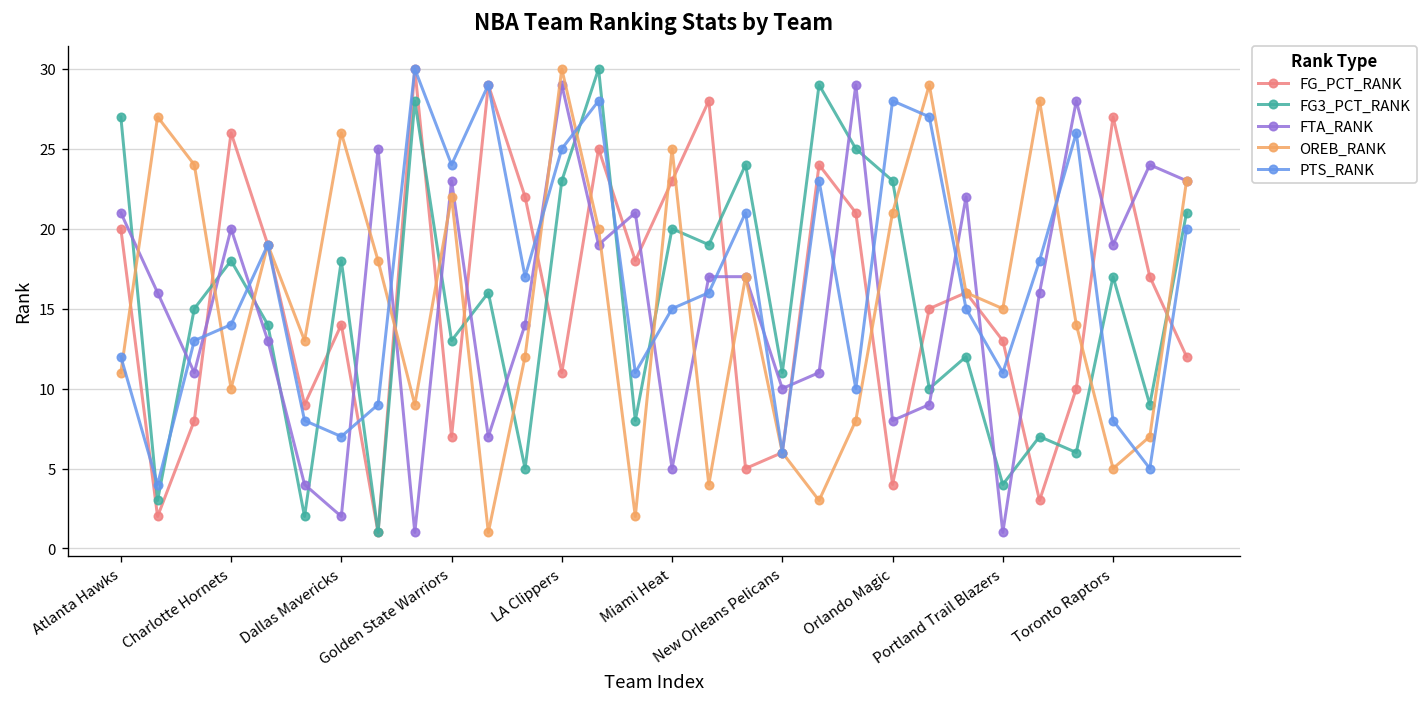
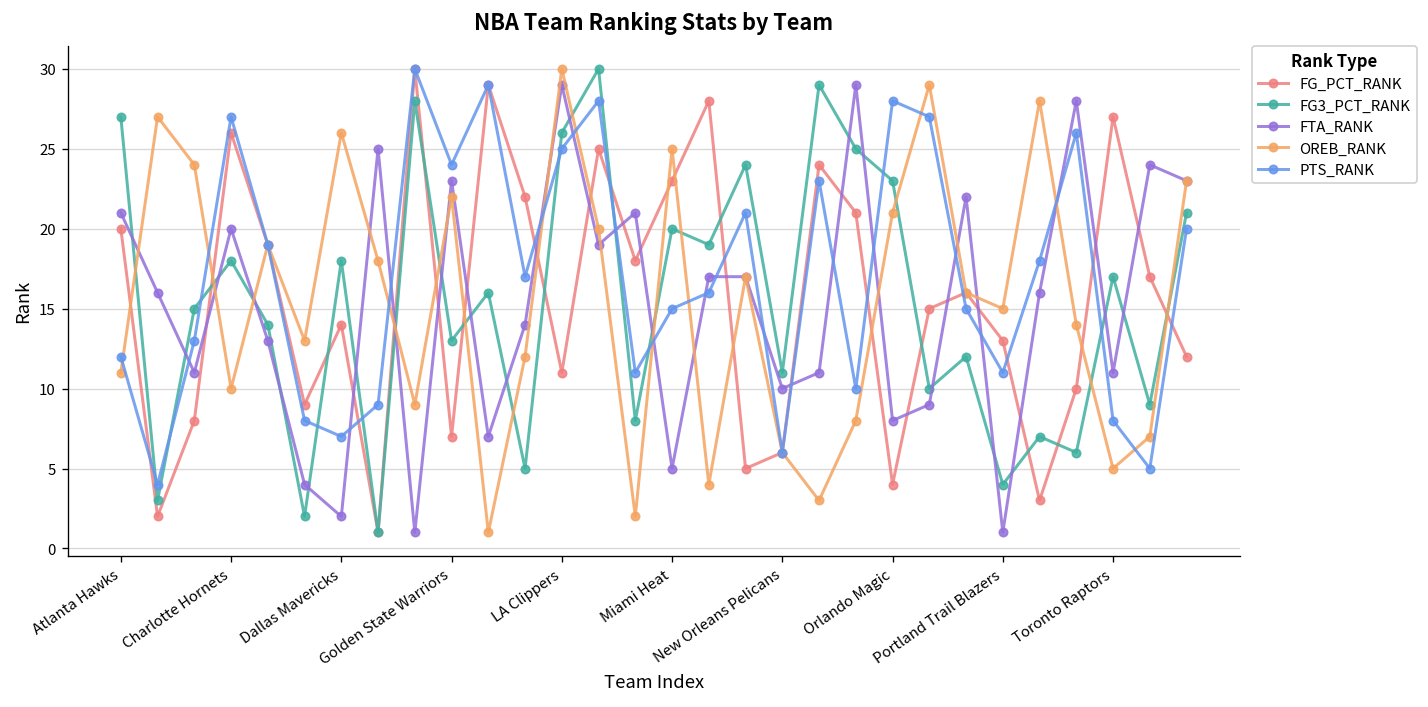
PTS_RANK, Charlotte Hornets: 14 -> 27
FG3_PCT_RANK, LA Clippers: 23 -> 26
FTA_RANK, Toronto Raptors: 19 -> 11
